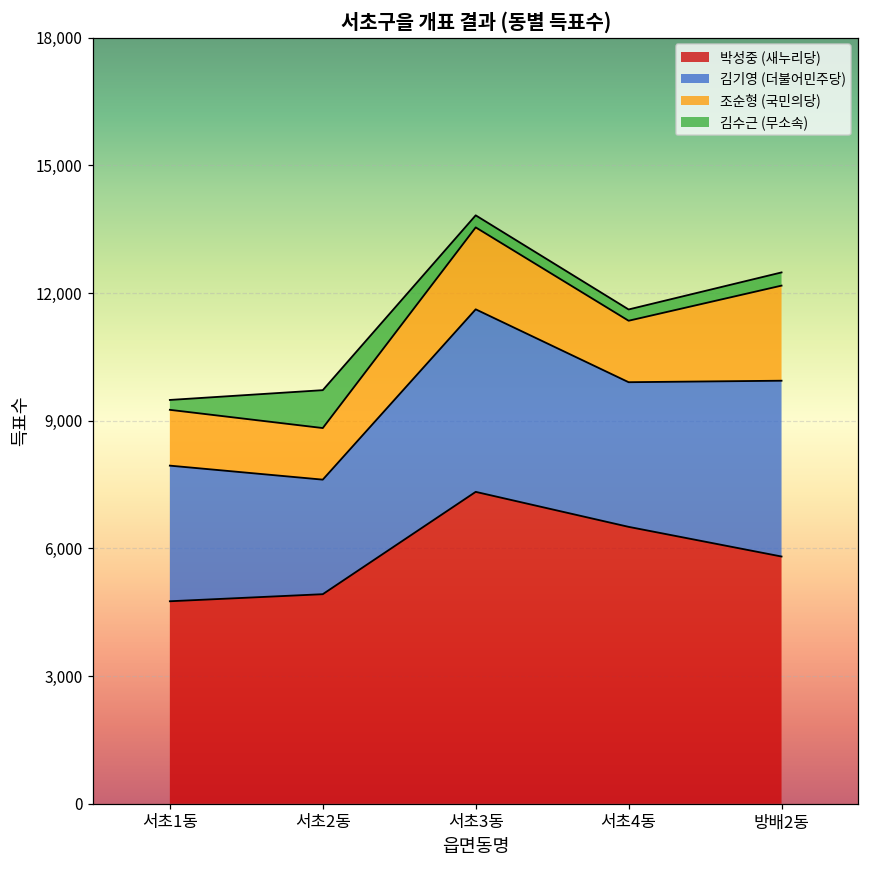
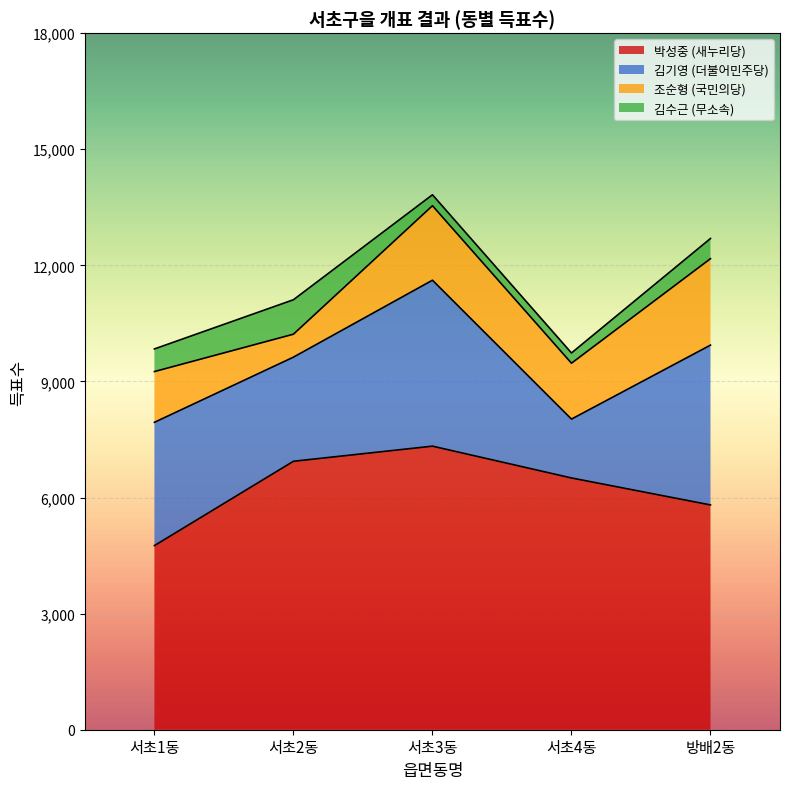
김수근 (무소속), 서초1동: 200 -> 600
박성중 (새누리당), 서초2동: 4,900 -> 6,900
조순형 (국민의당), 서초2동: 1,200 -> 600
김기영 (더불어민주당), 서초4동: 3,400 -> 1,500
김수근 (무소속), 방배2동: 300 -> 500
